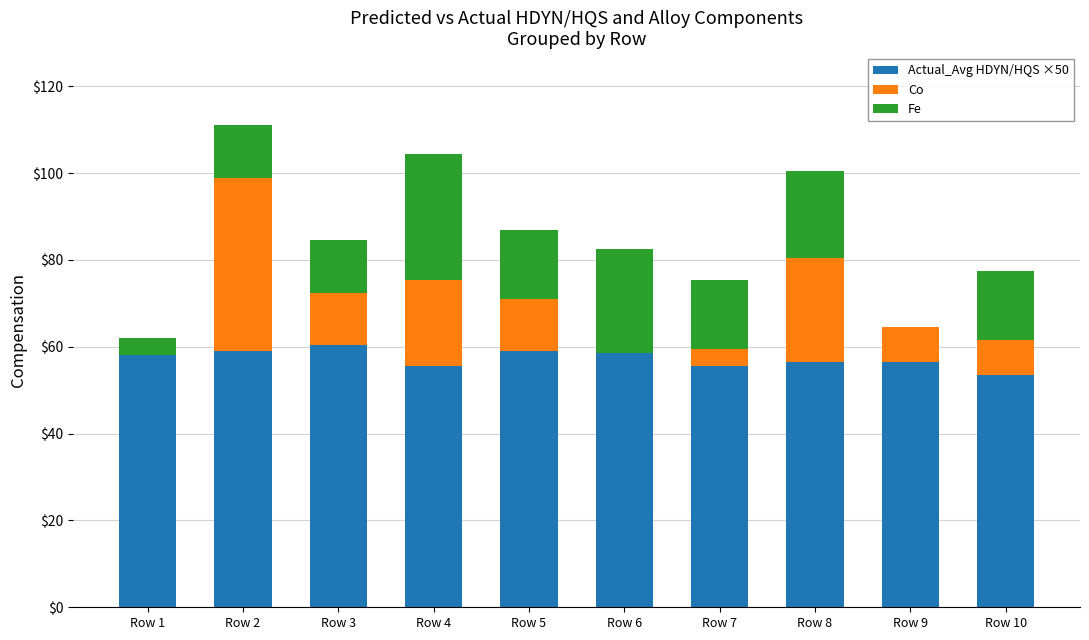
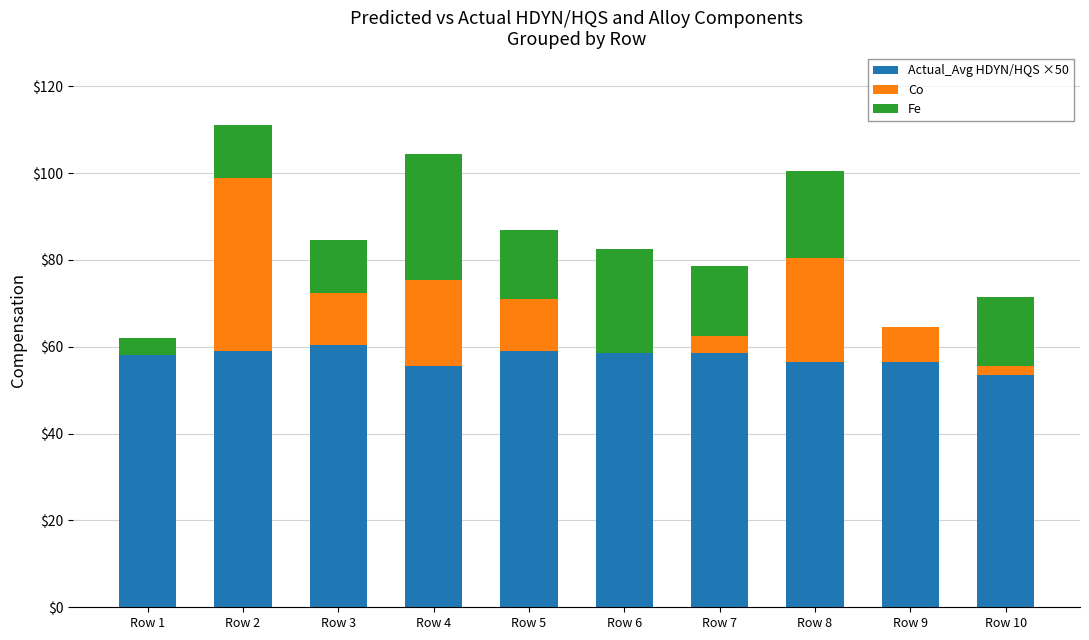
Actual_Avg HDYN/HQS ×50, Row 7: $56 -> $59
Co, Row 10: $8 -> $2
